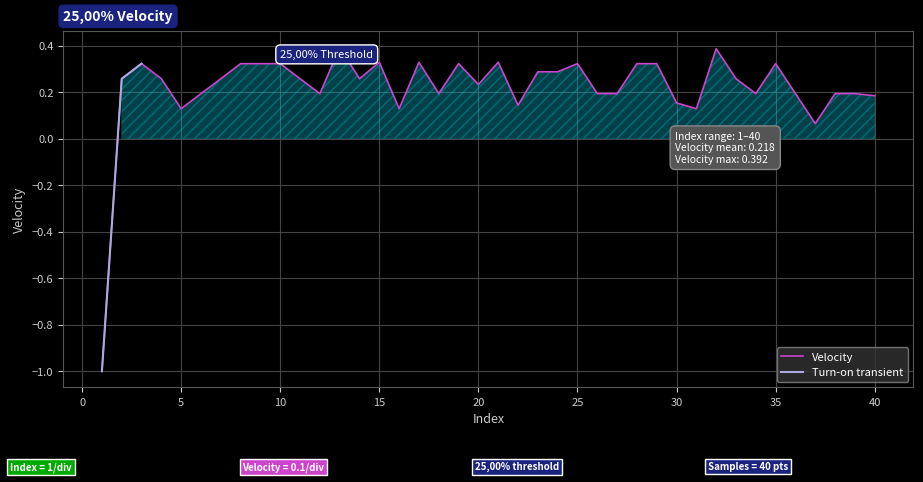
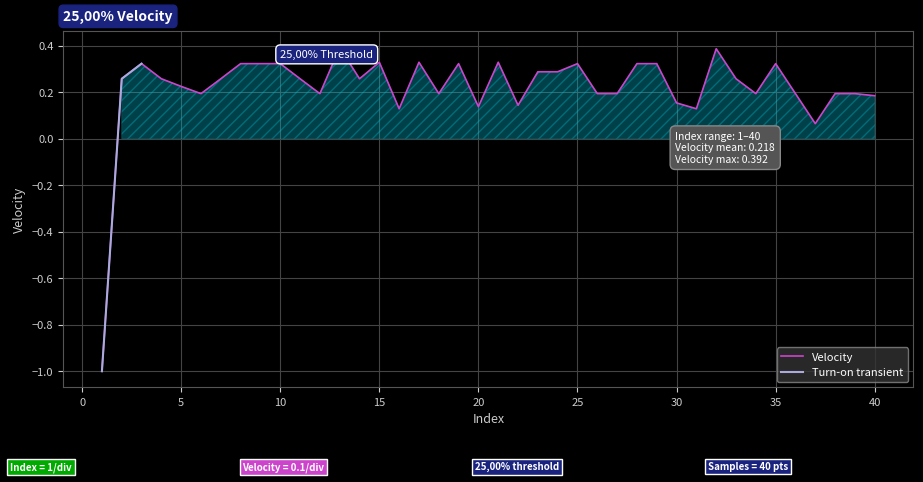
Velocity, 5: 0.13 -> 0.23
Velocity, 20: 0.23 -> 0.14
